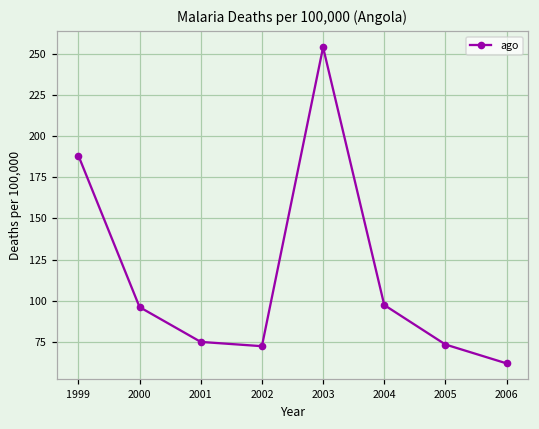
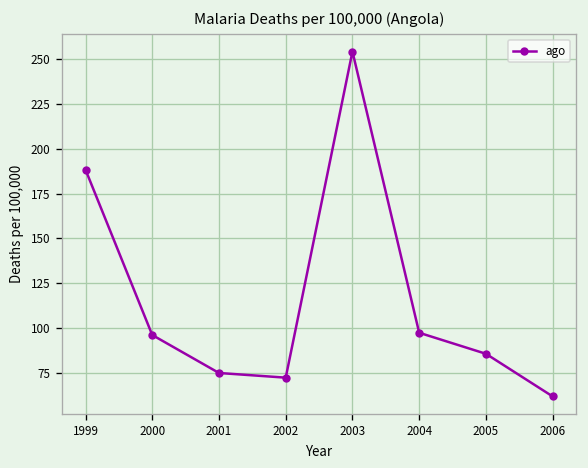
2005: 73 -> 86
